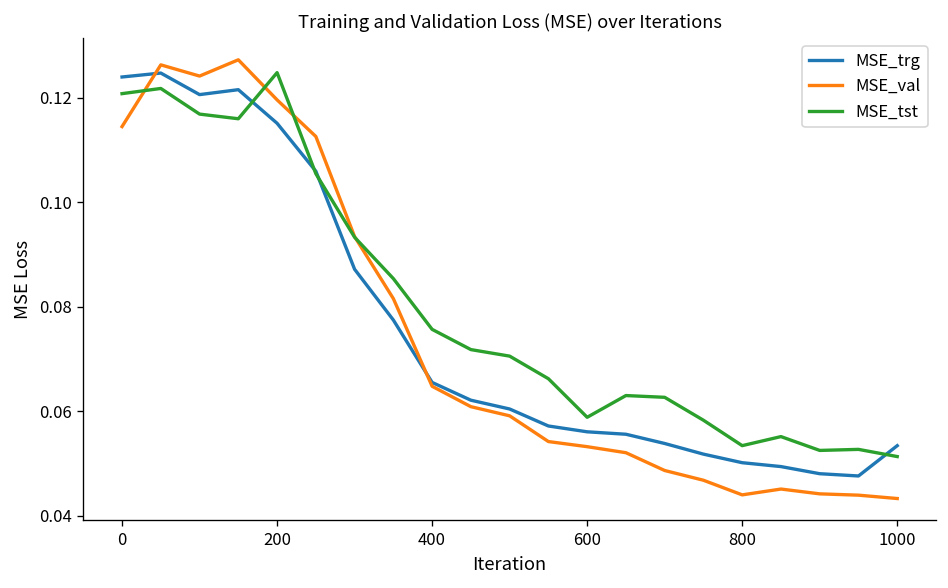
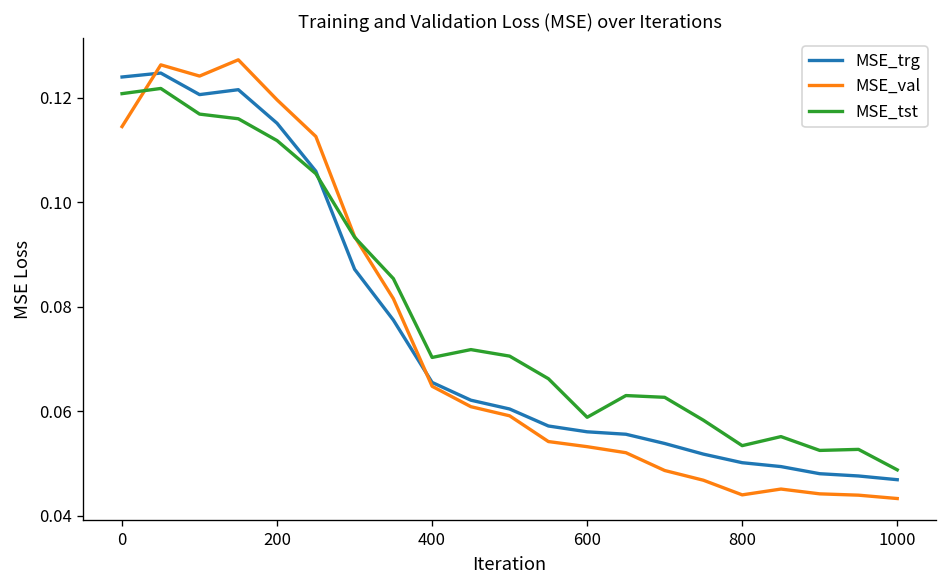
MSE_tst, 200: 0.125 -> 0.112
MSE_tst, 400: 0.076 -> 0.070
MSE_trg, 1000: 0.053 -> 0.047
MSE_tst, 1000: 0.051 -> 0.049
